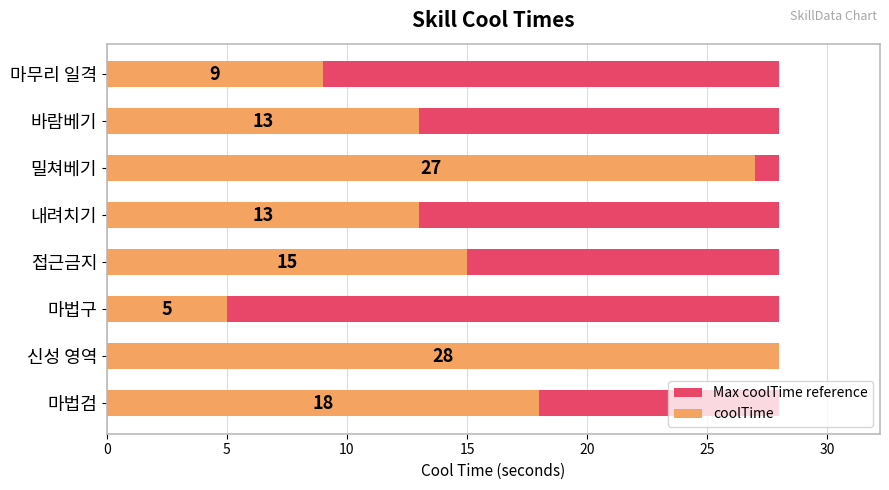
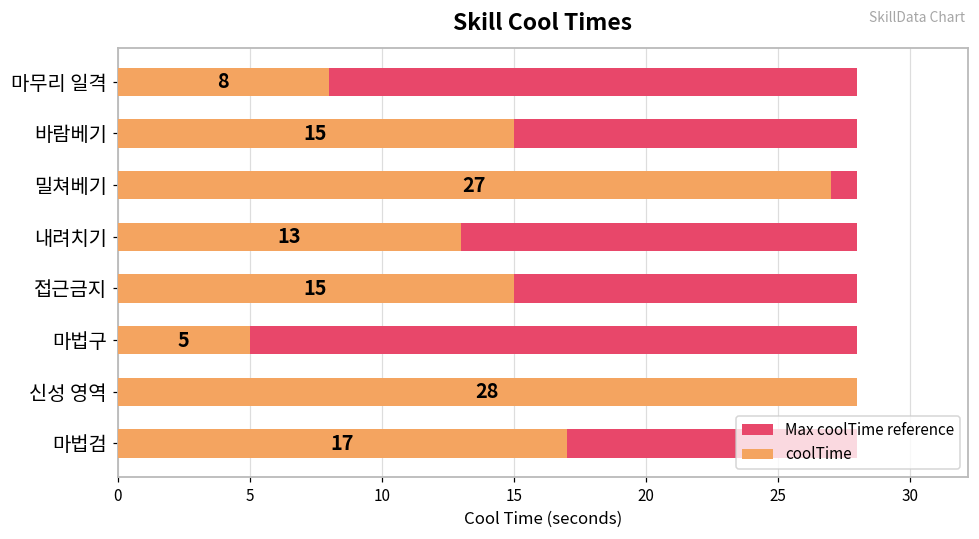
coolTime, 마무리 일격: 9 -> 8
coolTime, 바람베기: 13 -> 15
coolTime, 마법검: 18 -> 17
